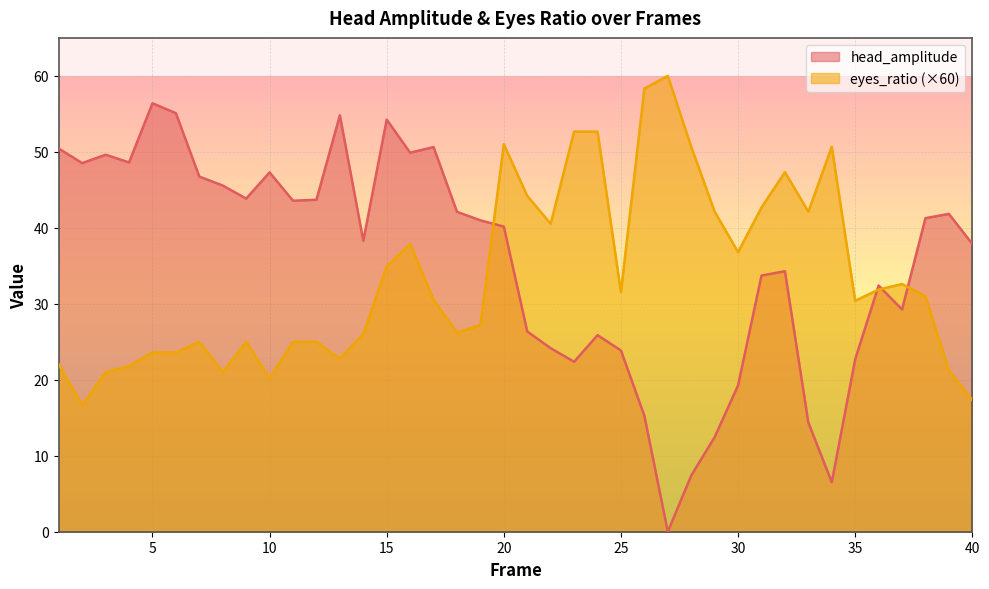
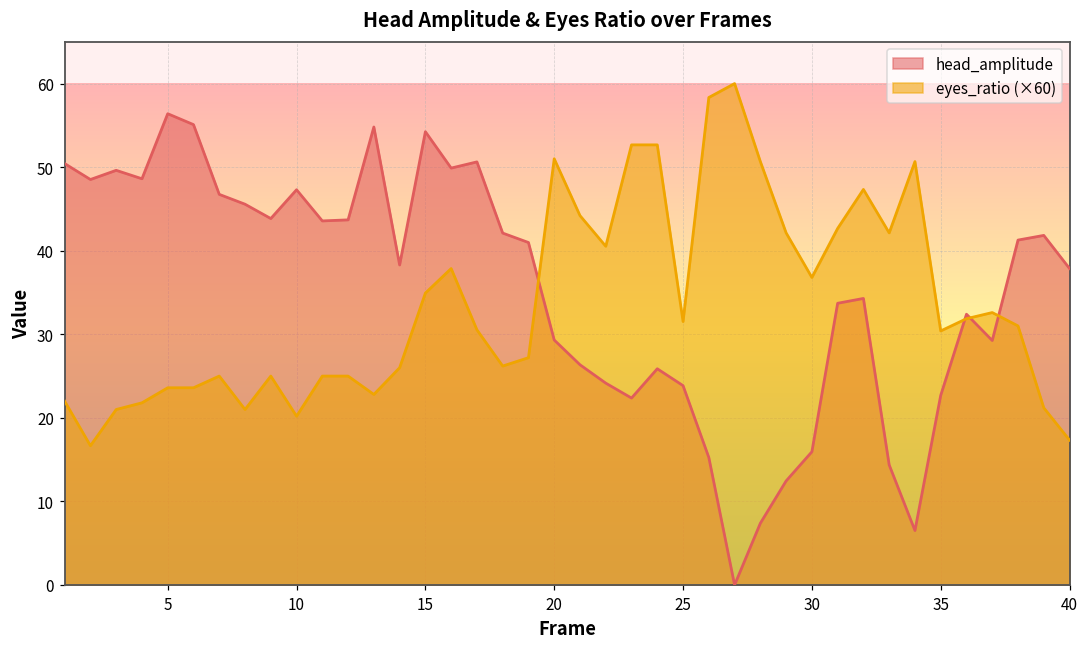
head_amplitude, 20: 40 -> 29
head_amplitude, 30: 19 -> 16
